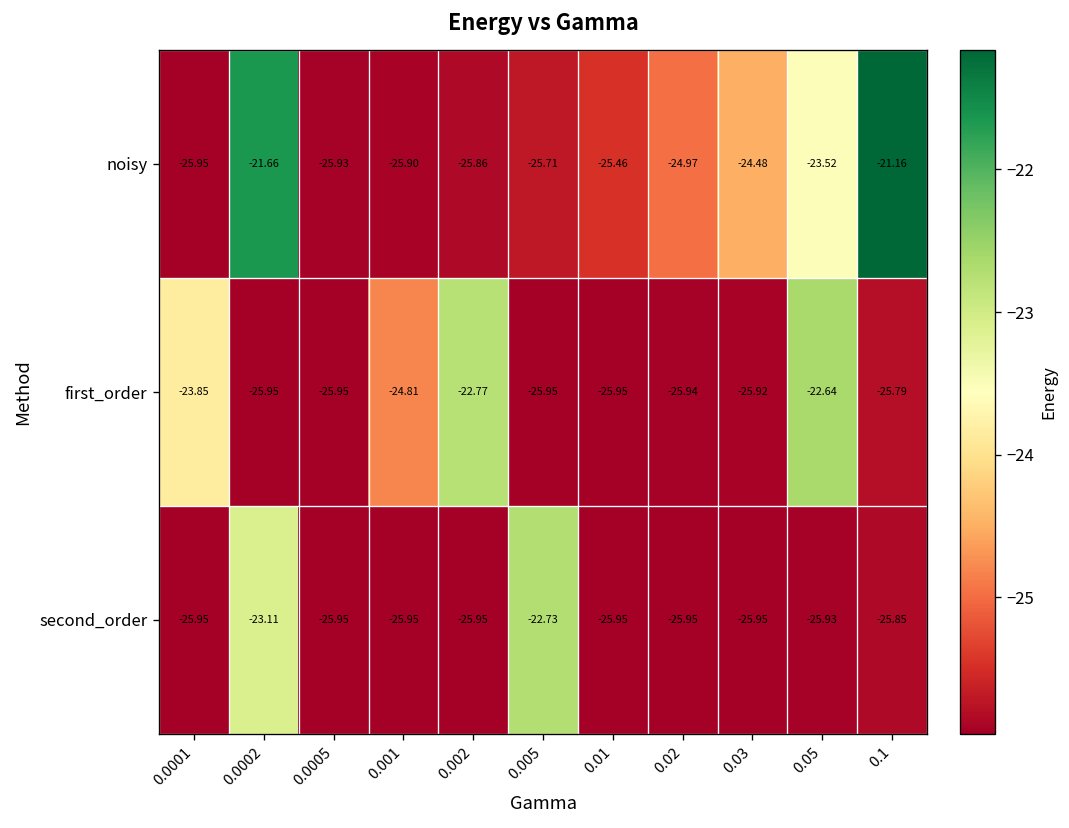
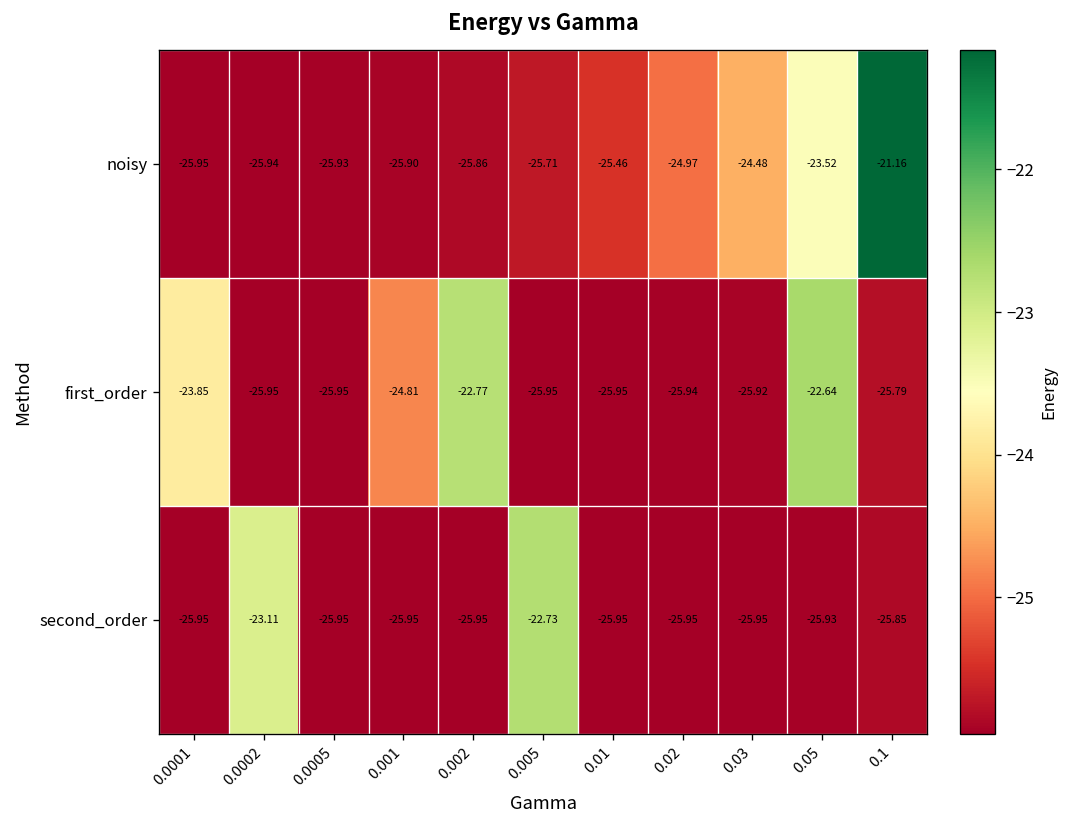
noisy, 0.0002: -21.66 -> -25.94
